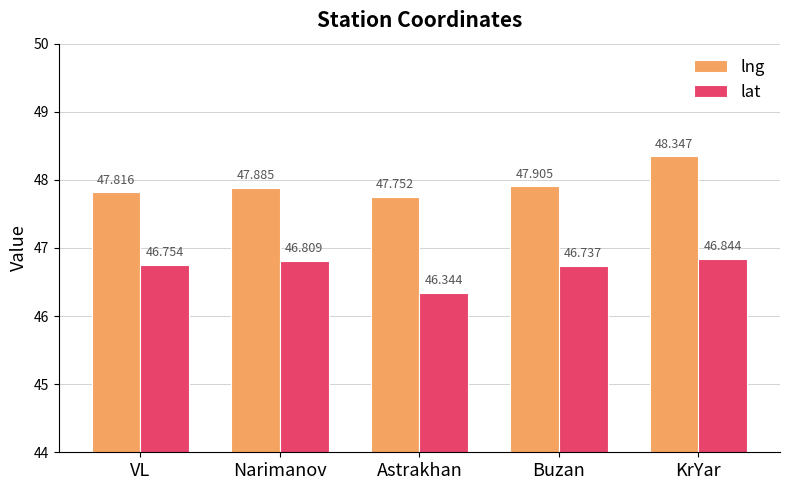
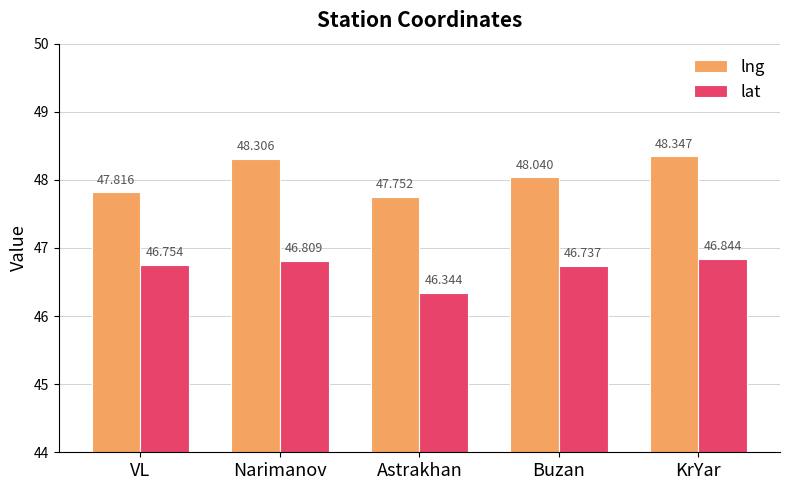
lng, Narimanov: 47.885 -> 48.306
lng, Buzan: 47.905 -> 48.040
